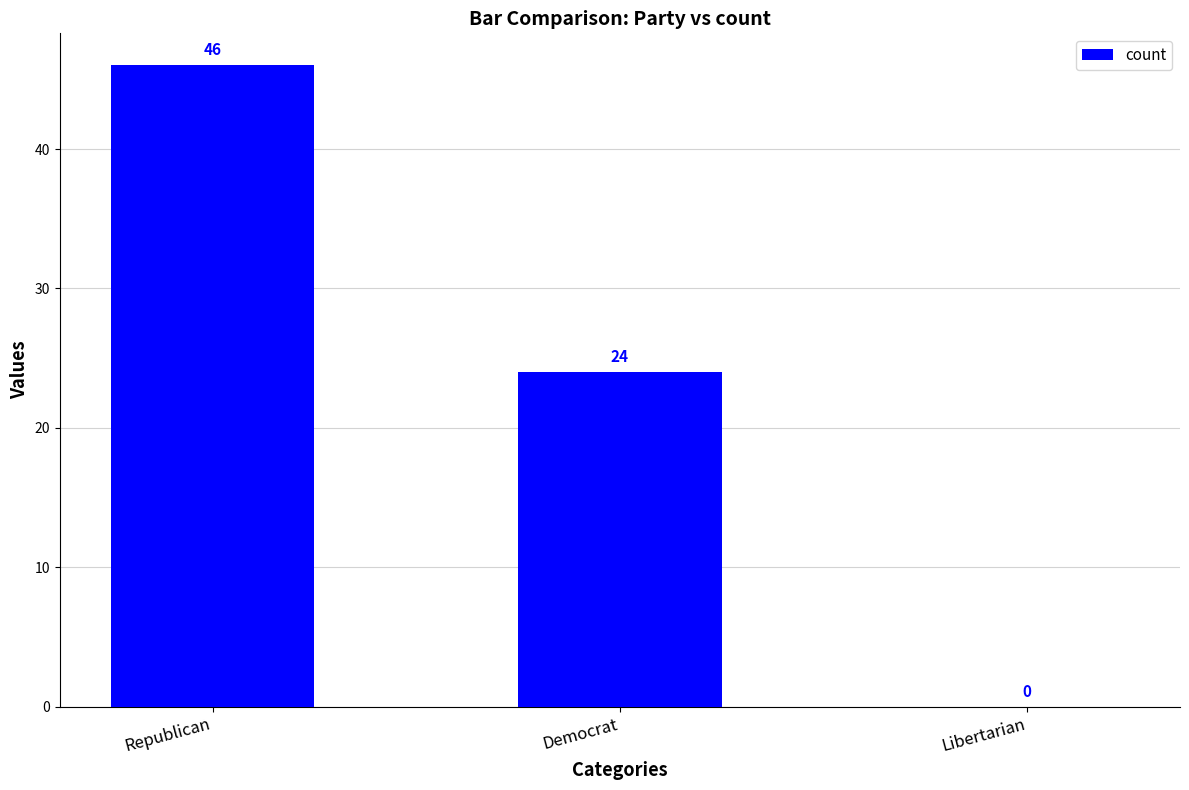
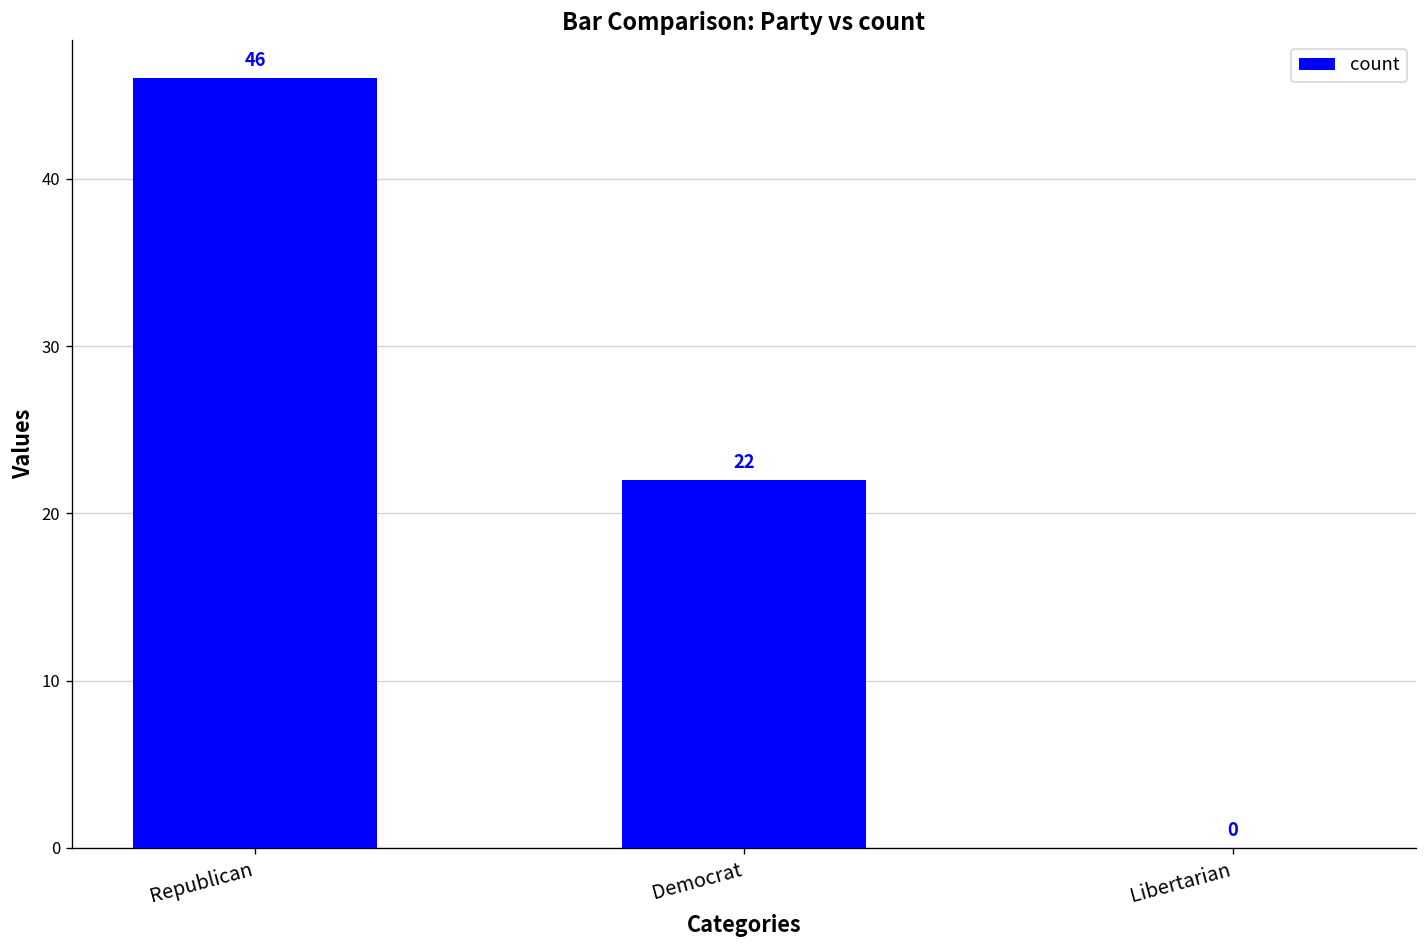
Democrat: 24 -> 22
